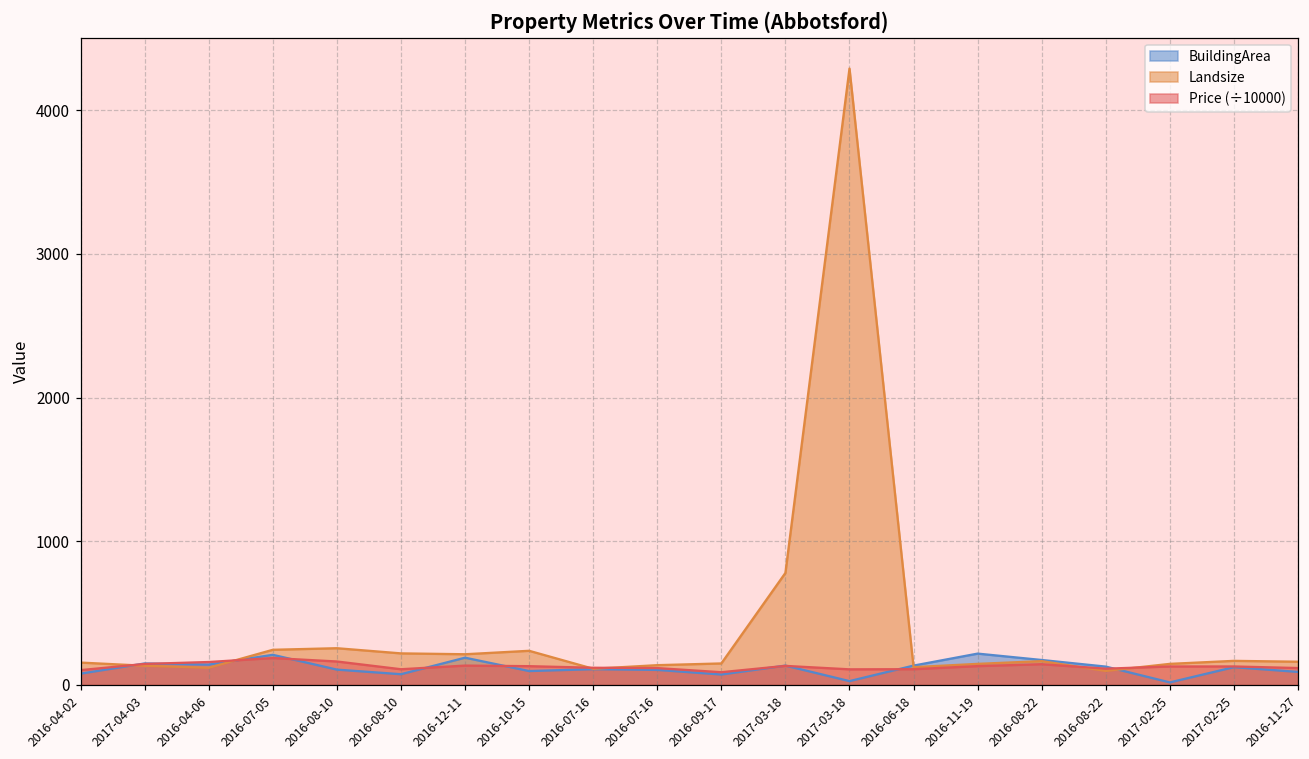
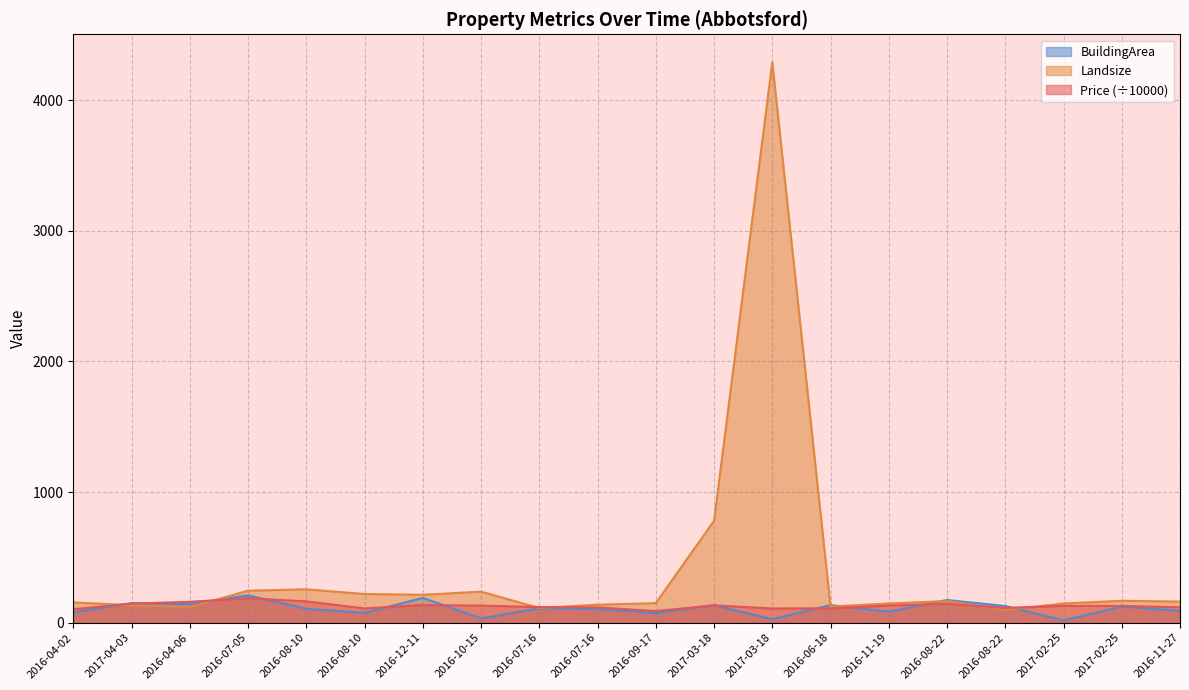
BuildingArea, 2016-10-15: 100 -> 30
BuildingArea, 2016-11-19: 220 -> 90
